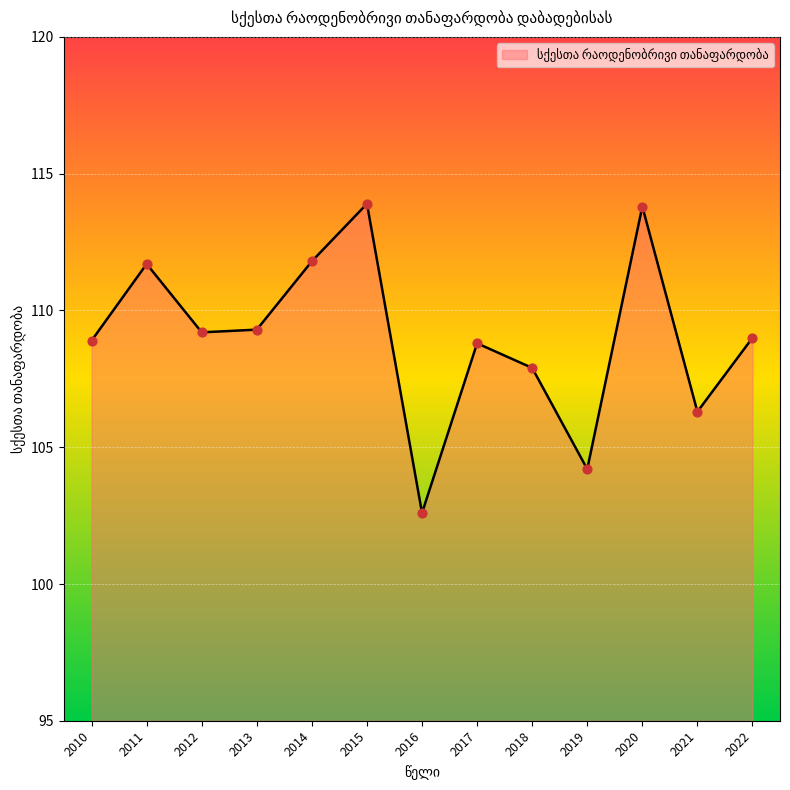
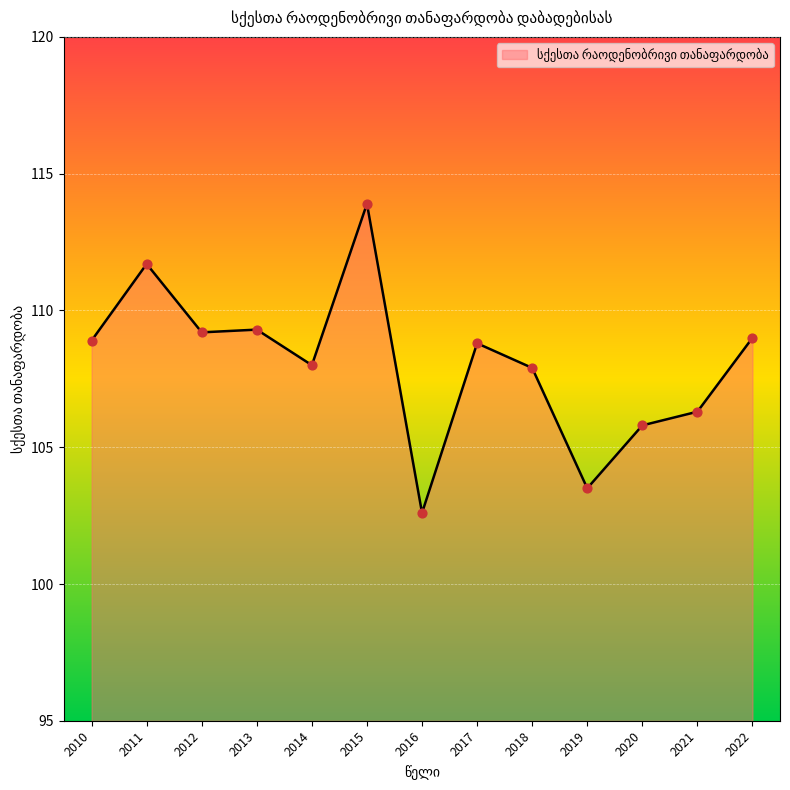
2014: 111.8 -> 108.0
2019: 104.2 -> 103.5
2020: 113.8 -> 105.8
